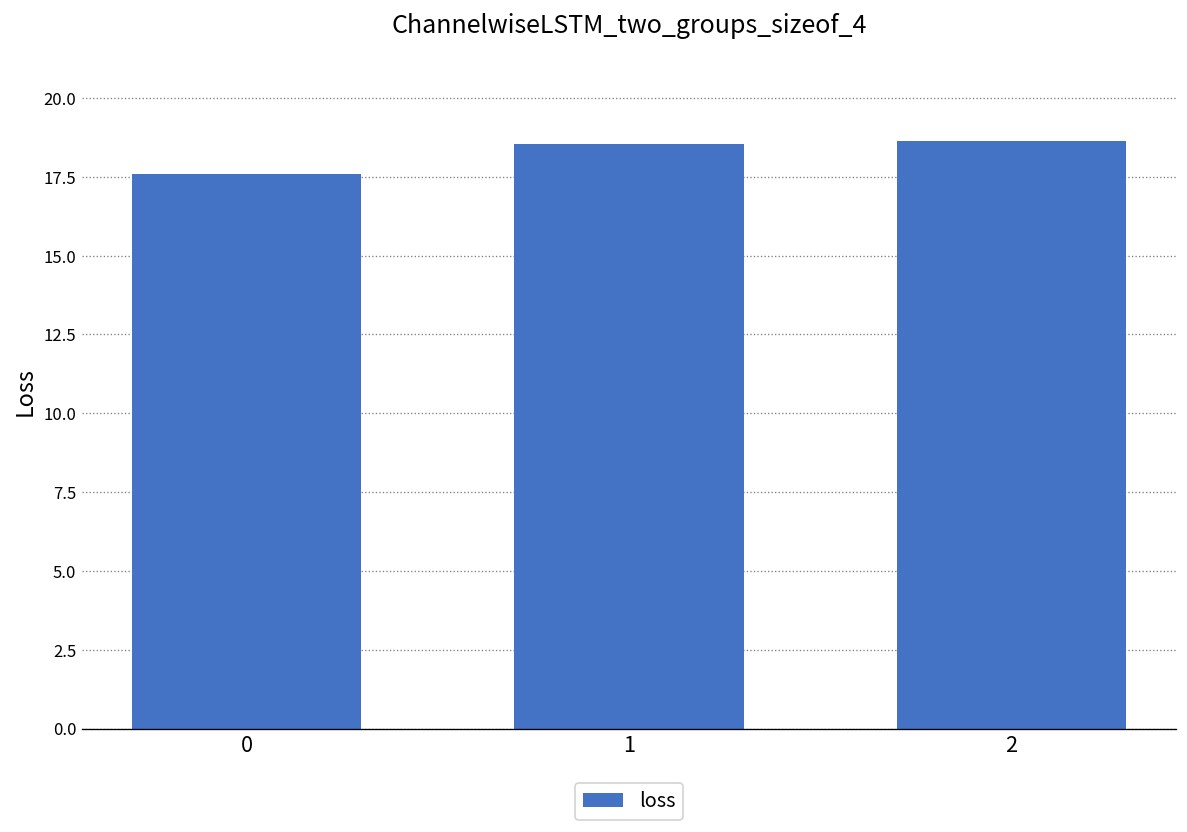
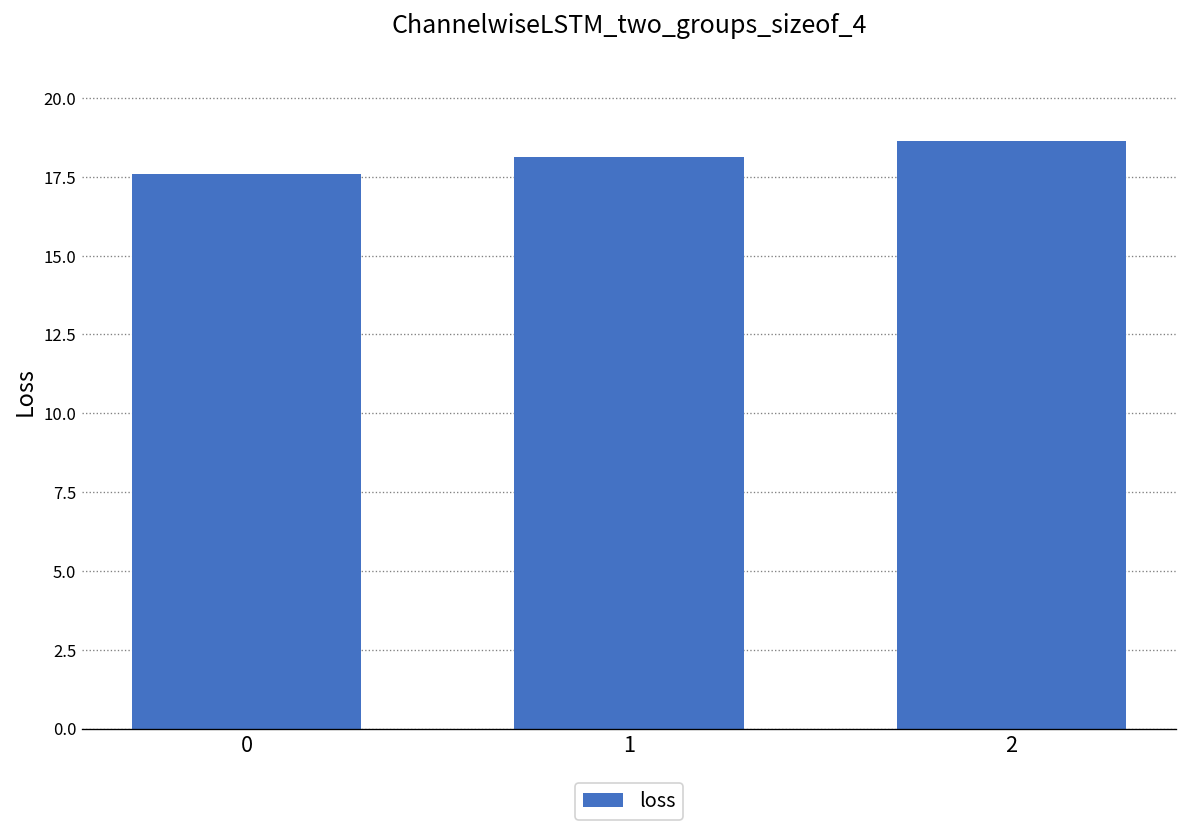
1: 18.6 -> 18.1
